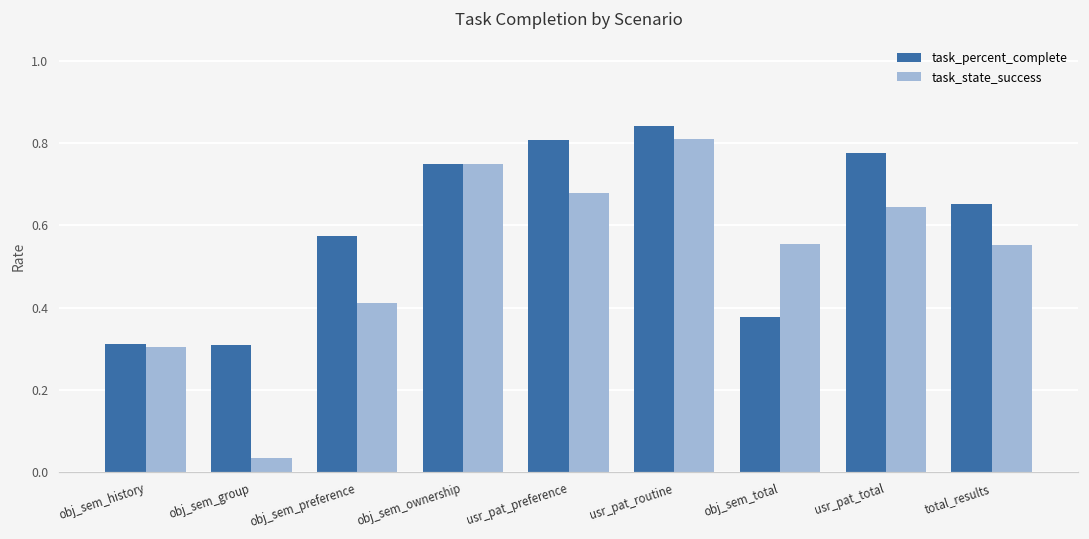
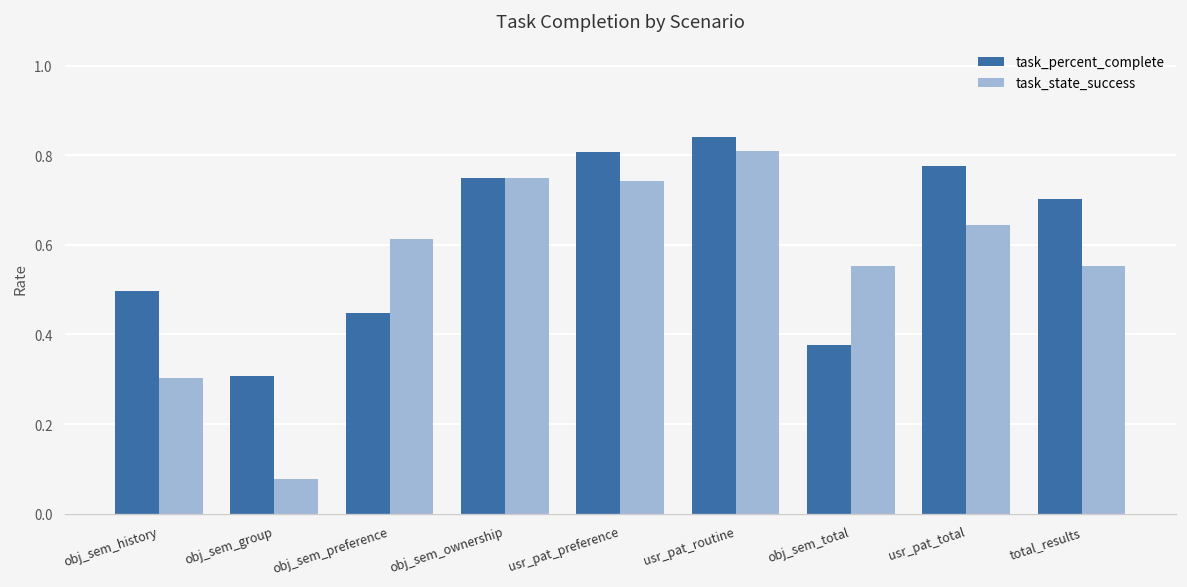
task_percent_complete, obj_sem_history: 0.31 -> 0.50
task_state_success, obj_sem_group: 0.03 -> 0.08
task_percent_complete, obj_sem_preference: 0.57 -> 0.45
task_state_success, obj_sem_preference: 0.41 -> 0.61
task_state_success, usr_pat_preference: 0.68 -> 0.74
task_percent_complete, total_results: 0.65 -> 0.70
